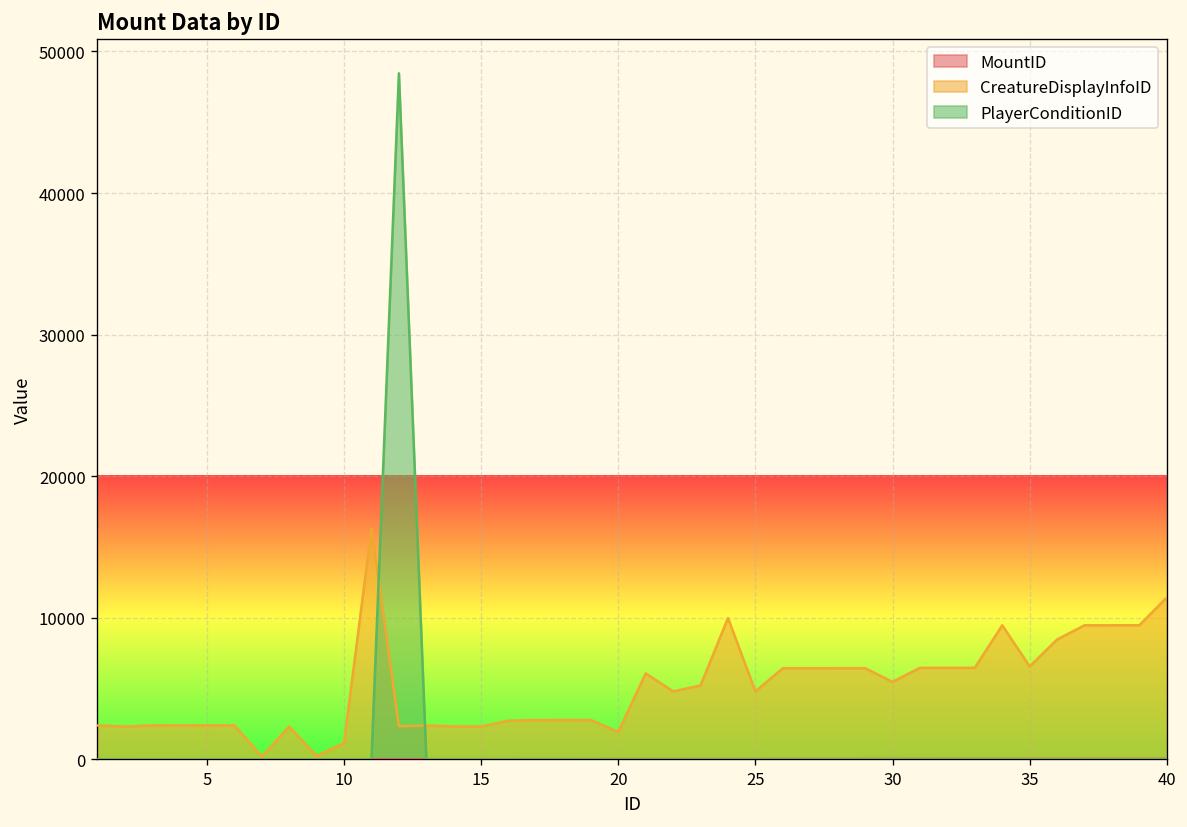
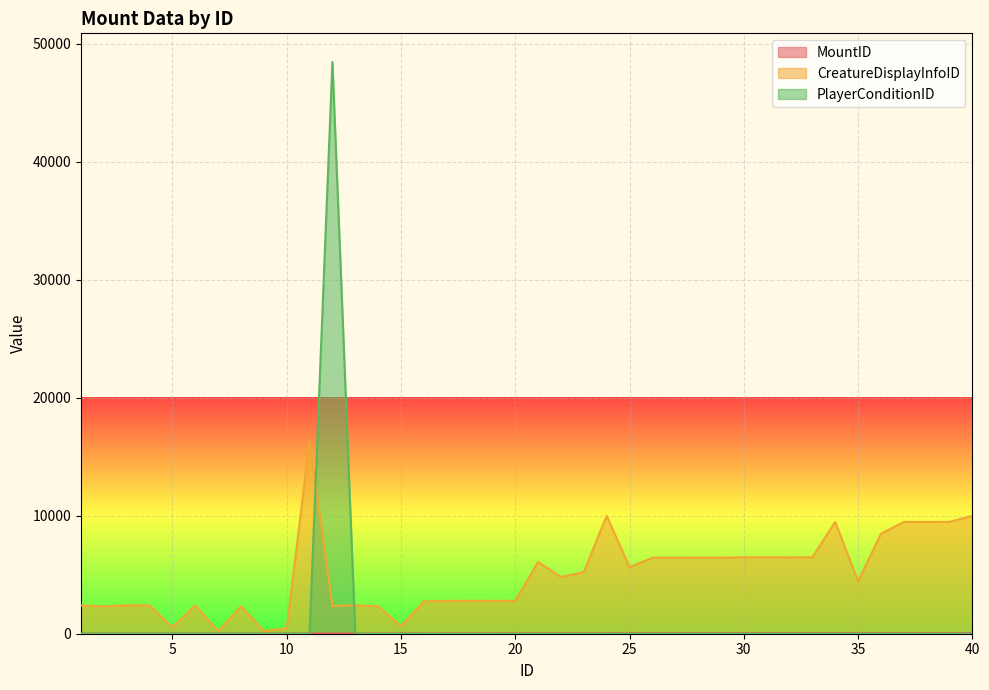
CreatureDisplayInfoID, 5: 2400 -> 500
CreatureDisplayInfoID, 10: 1200 -> 400
CreatureDisplayInfoID, 15: 2300 -> 700
CreatureDisplayInfoID, 20: 1900 -> 2800
CreatureDisplayInfoID, 25: 4800 -> 5600
CreatureDisplayInfoID, 30: 5500 -> 6500
CreatureDisplayInfoID, 35: 6600 -> 4500
CreatureDisplayInfoID, 40: 11400 -> 10000
